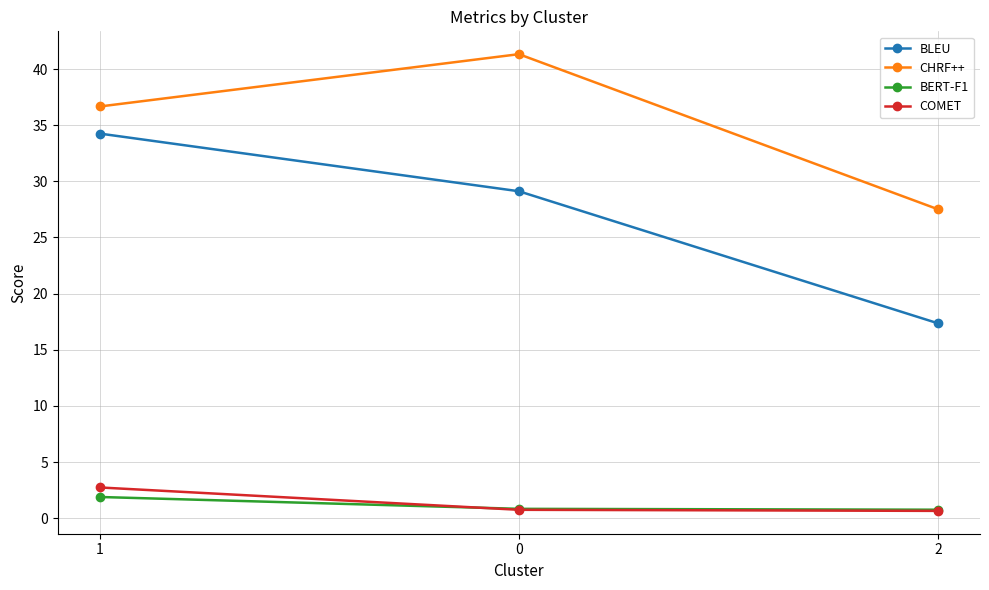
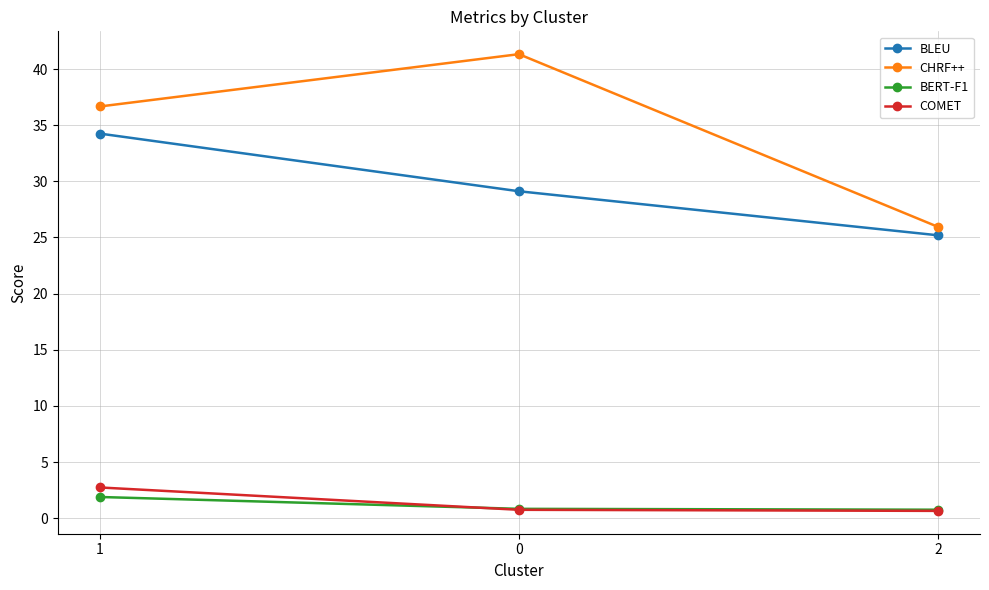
BLEU, 2: 17.4 -> 25.2
CHRF++, 2: 27.5 -> 25.9
